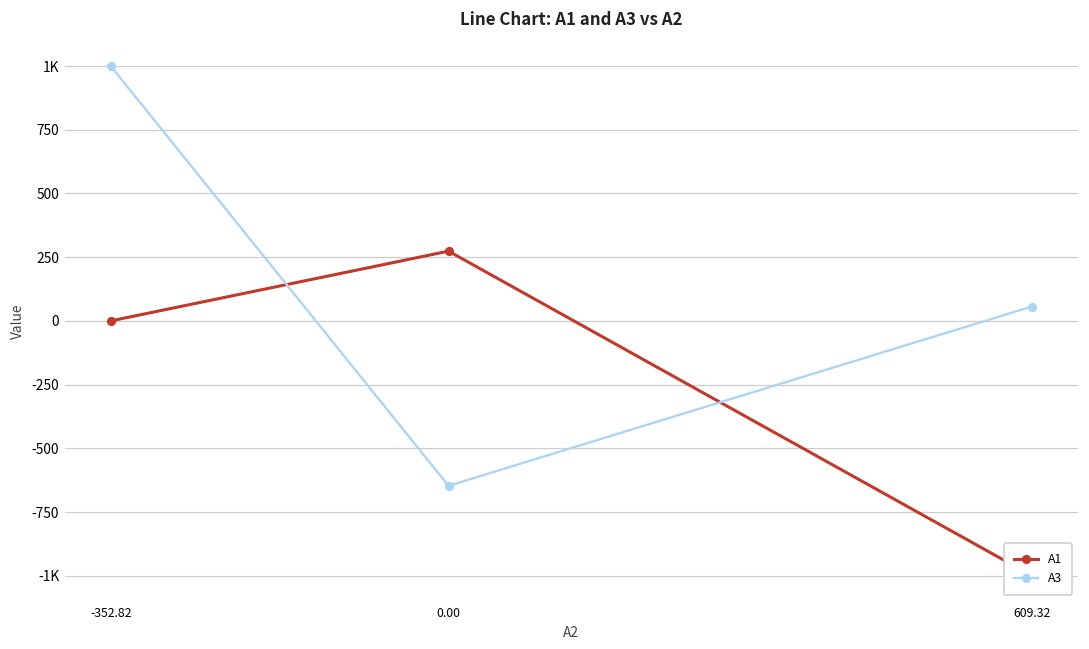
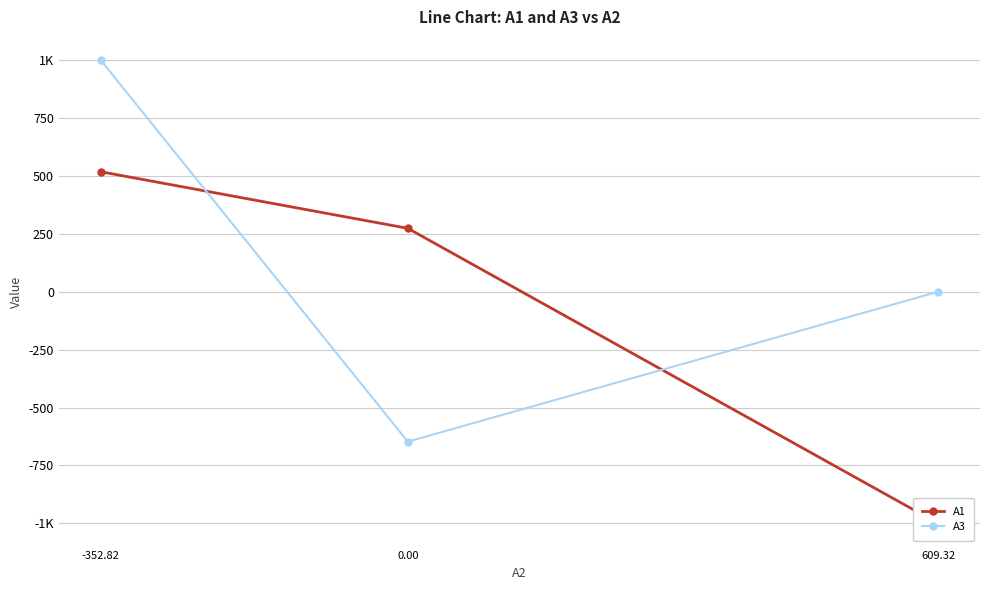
A1, -352.82: 0 -> 520
A3, 609.32: 60 -> 0
